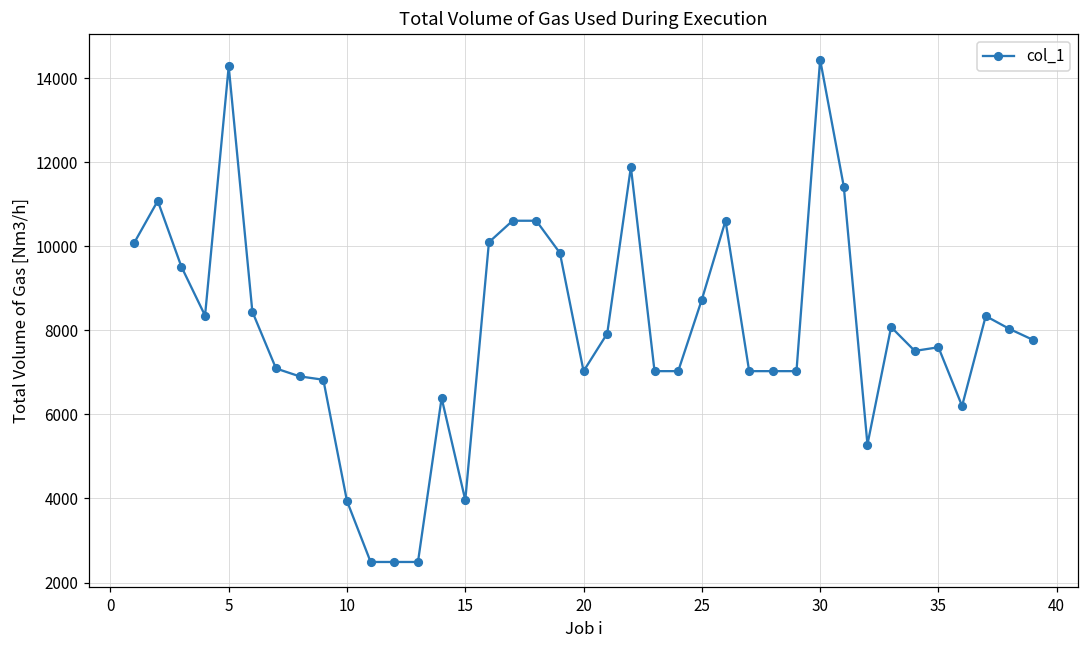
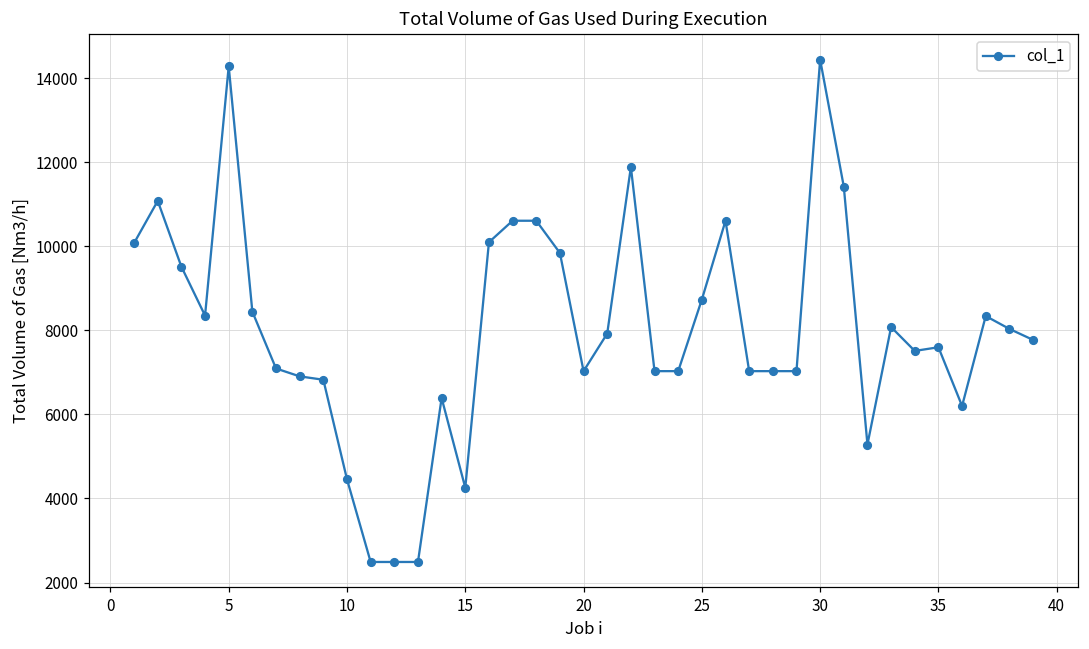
10: 3900 -> 4500
15: 4000 -> 4300
